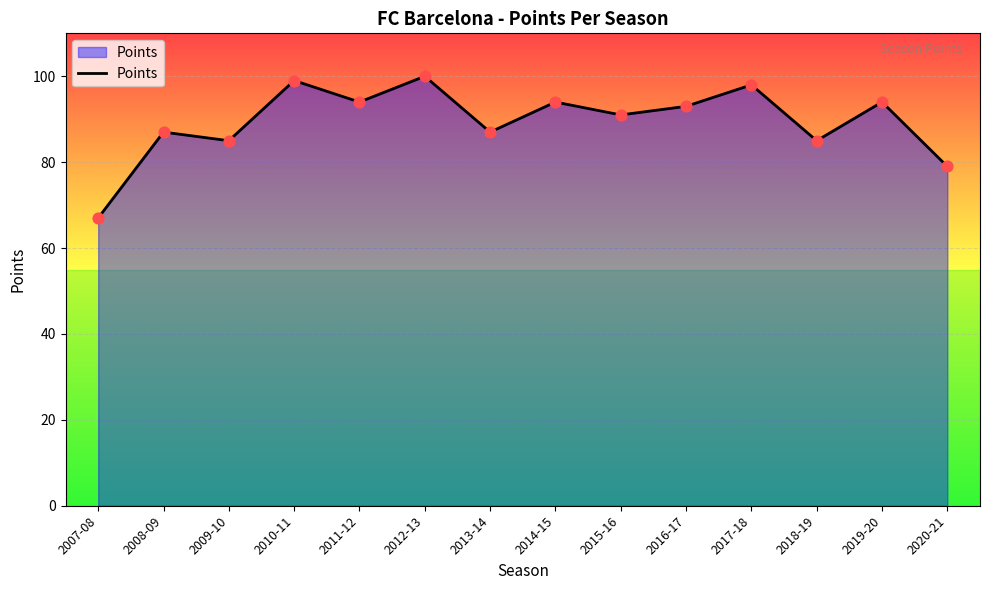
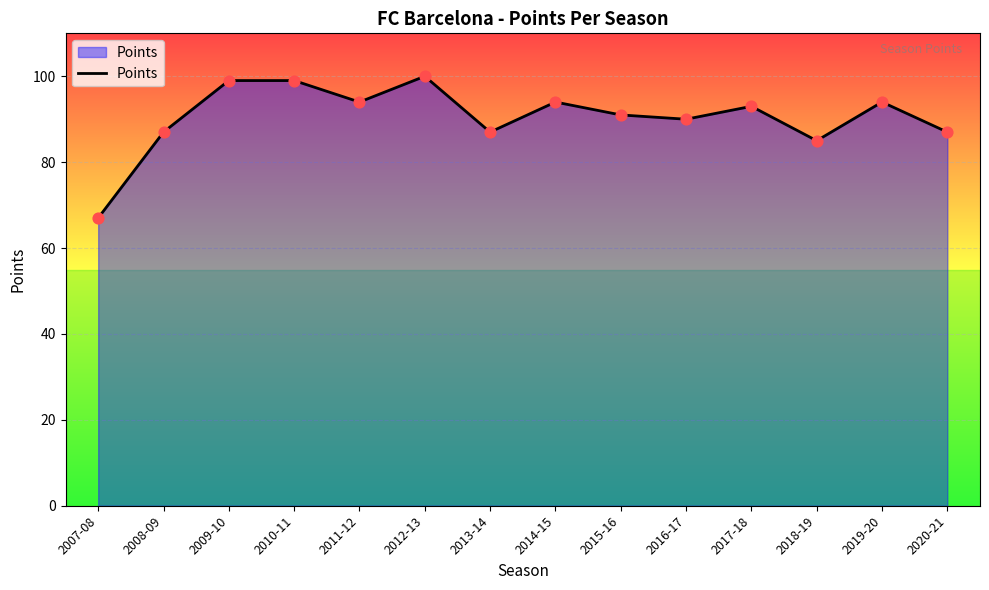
2009-10: 85 -> 99
2016-17: 93 -> 90
2017-18: 98 -> 93
2020-21: 79 -> 87
